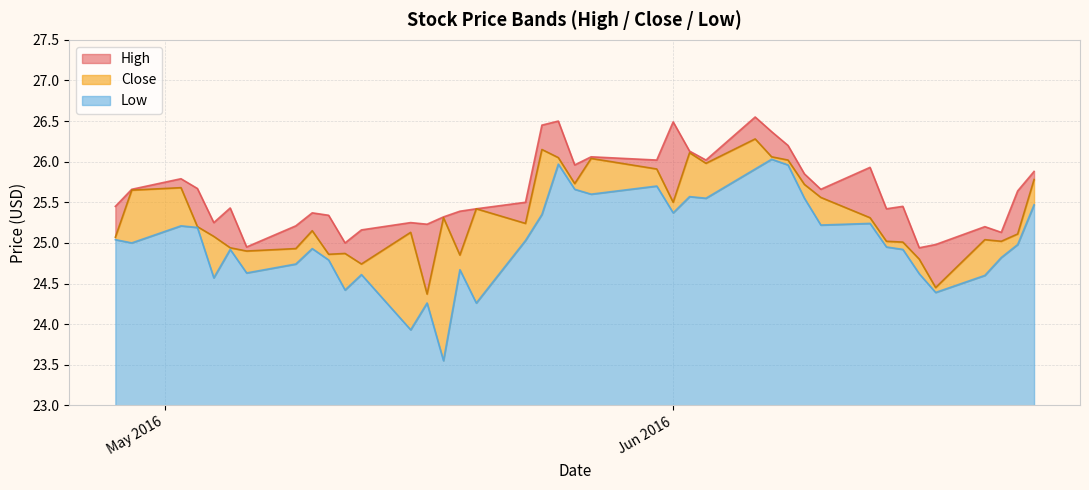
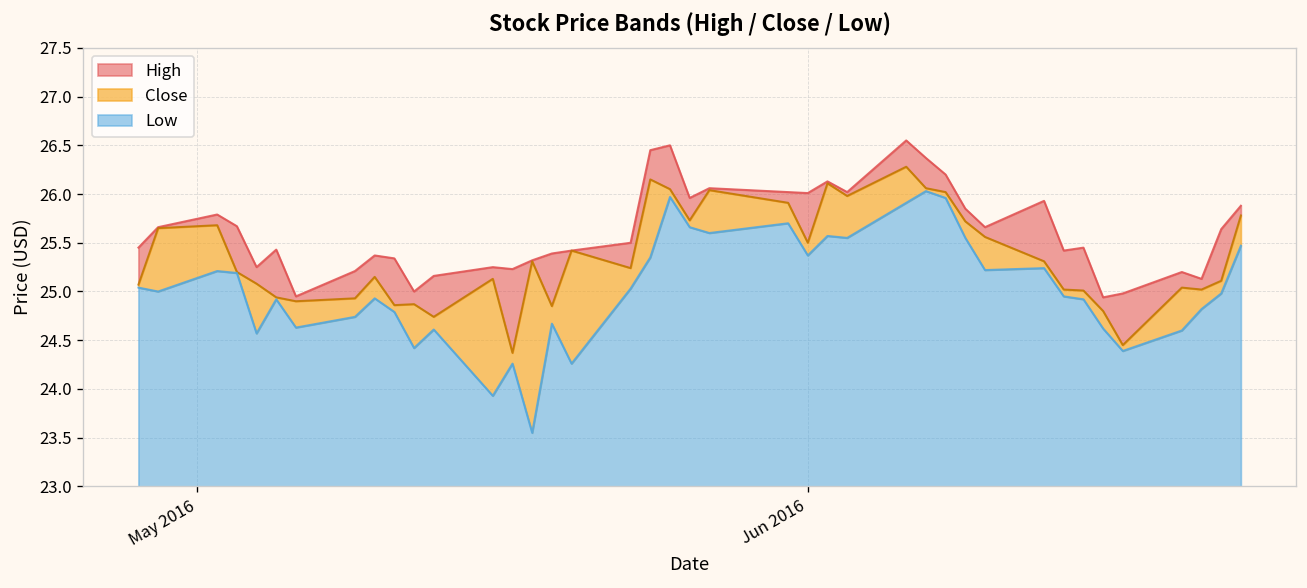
High, Jun 2016: 26.5 -> 26.0
